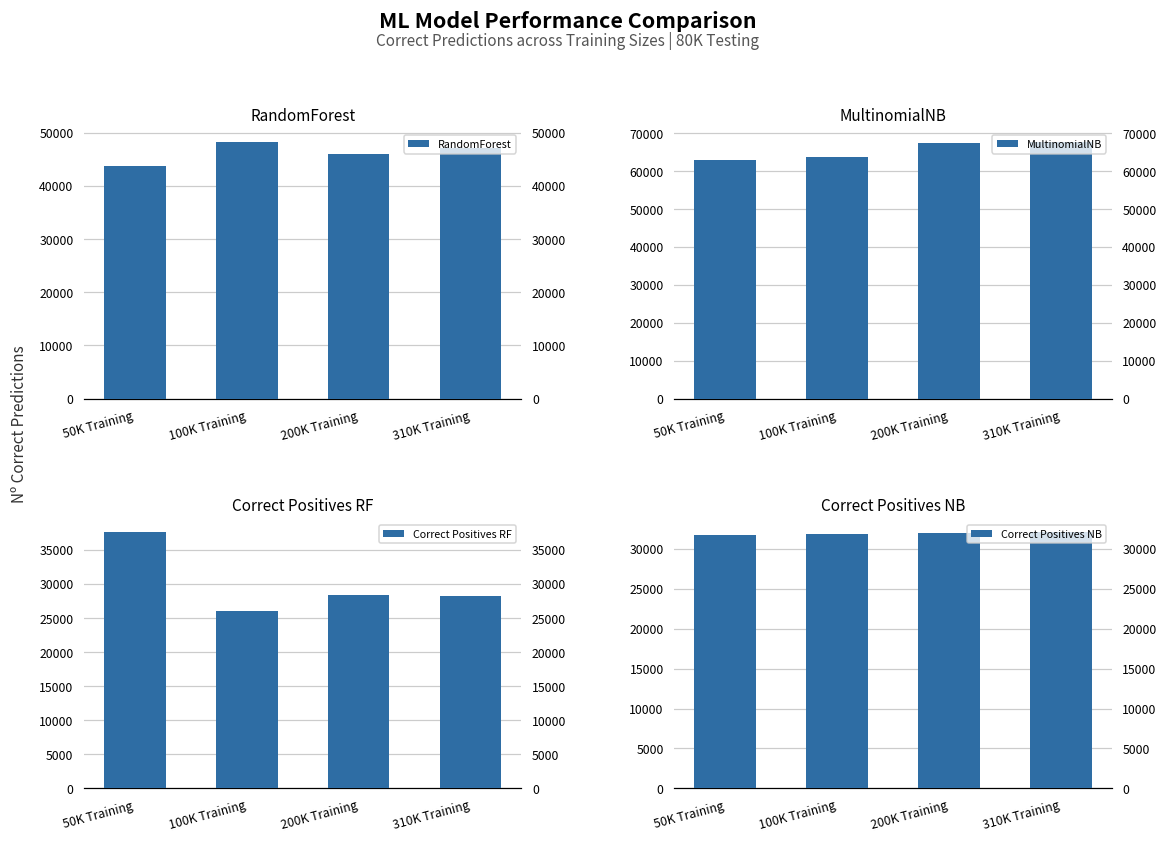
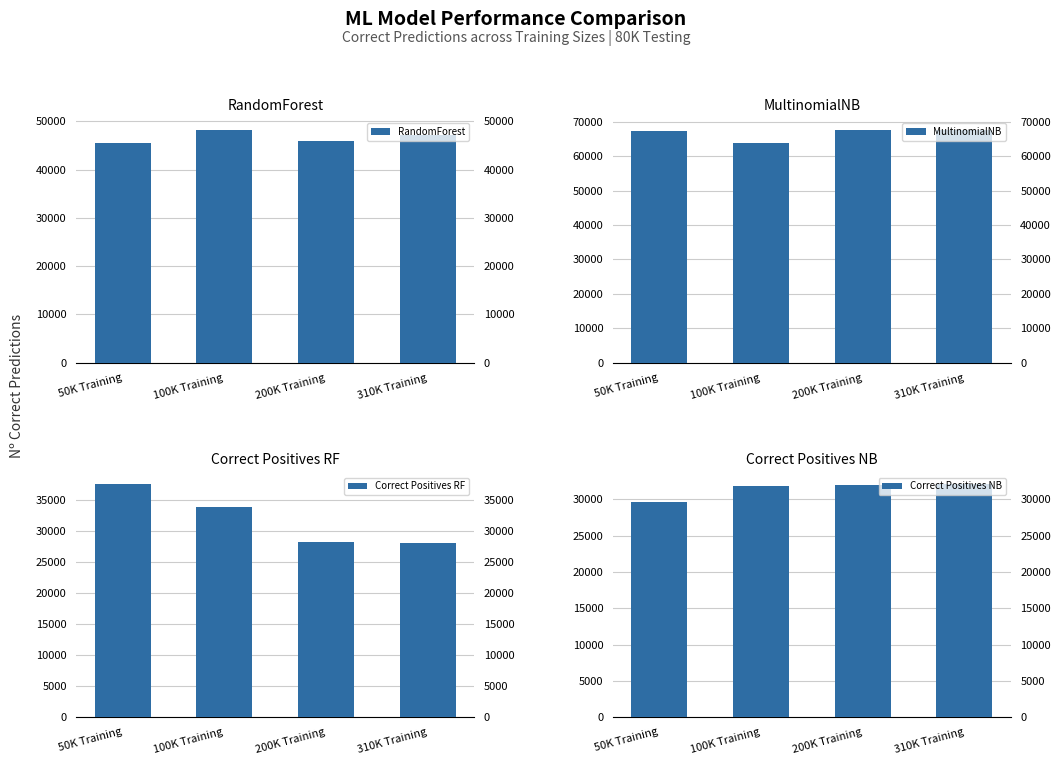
RandomForest, 50K Training: 44000 -> 45000
MultinomialNB, 50K Training: 63000 -> 67000
Correct Positives RF, 100K Training: 26000 -> 34000
Correct Positives NB, 50K Training: 32000 -> 30000
